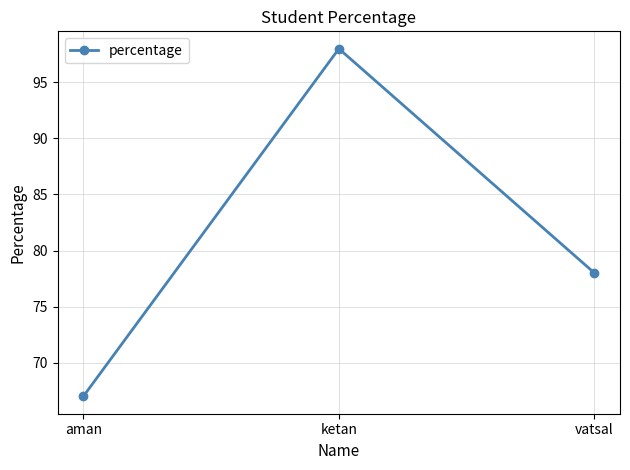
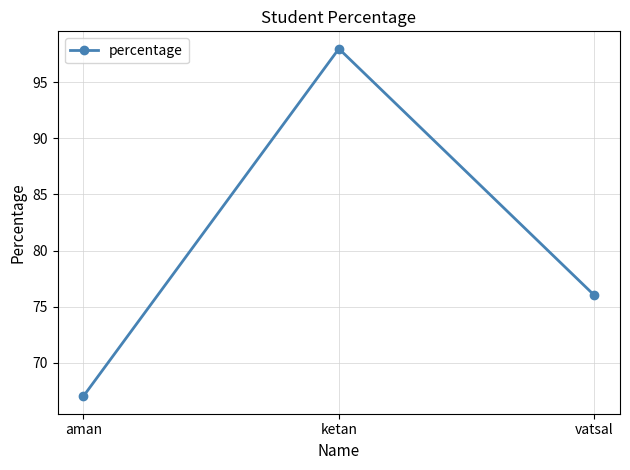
vatsal: 78 -> 76
